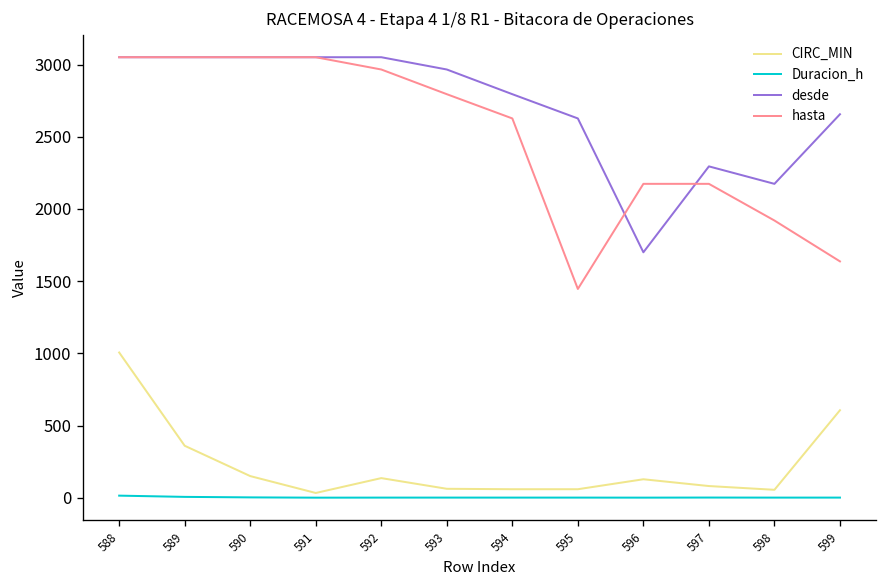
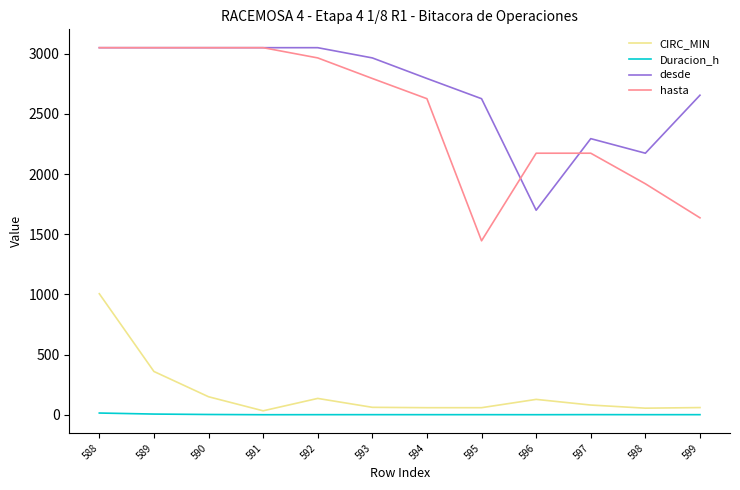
CIRC_MIN, 599: 610 -> 60
